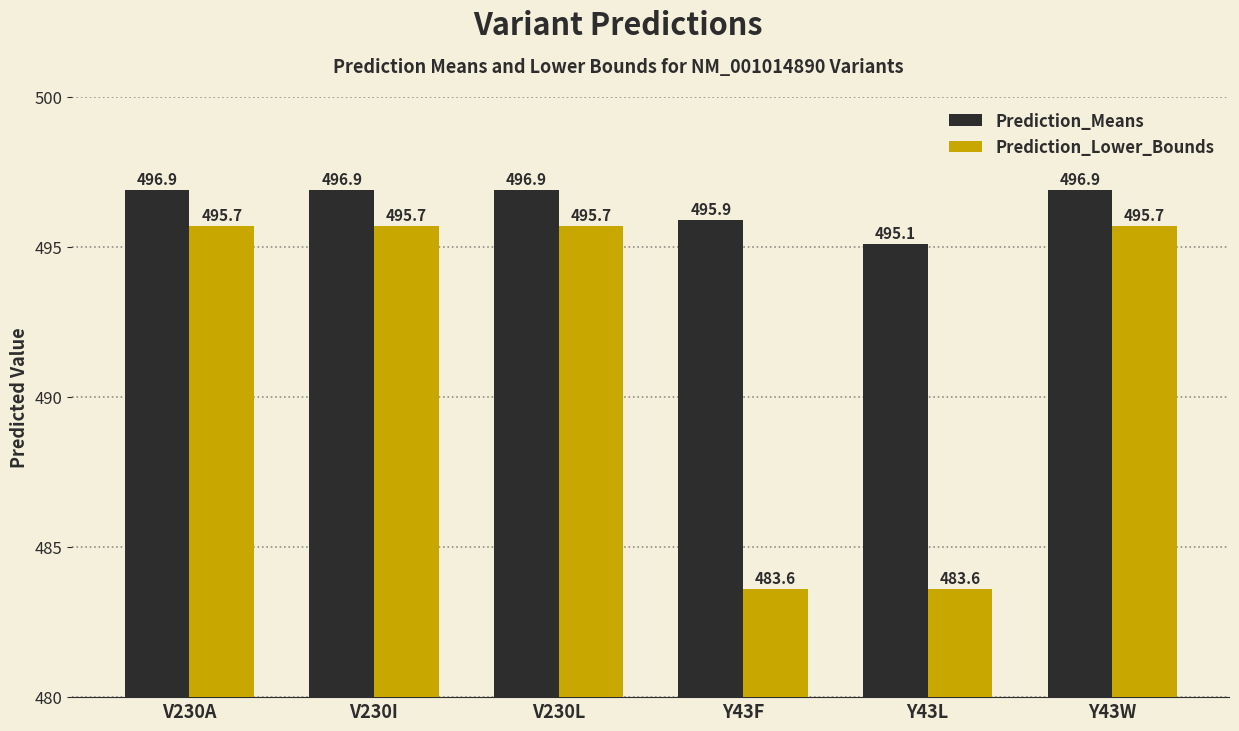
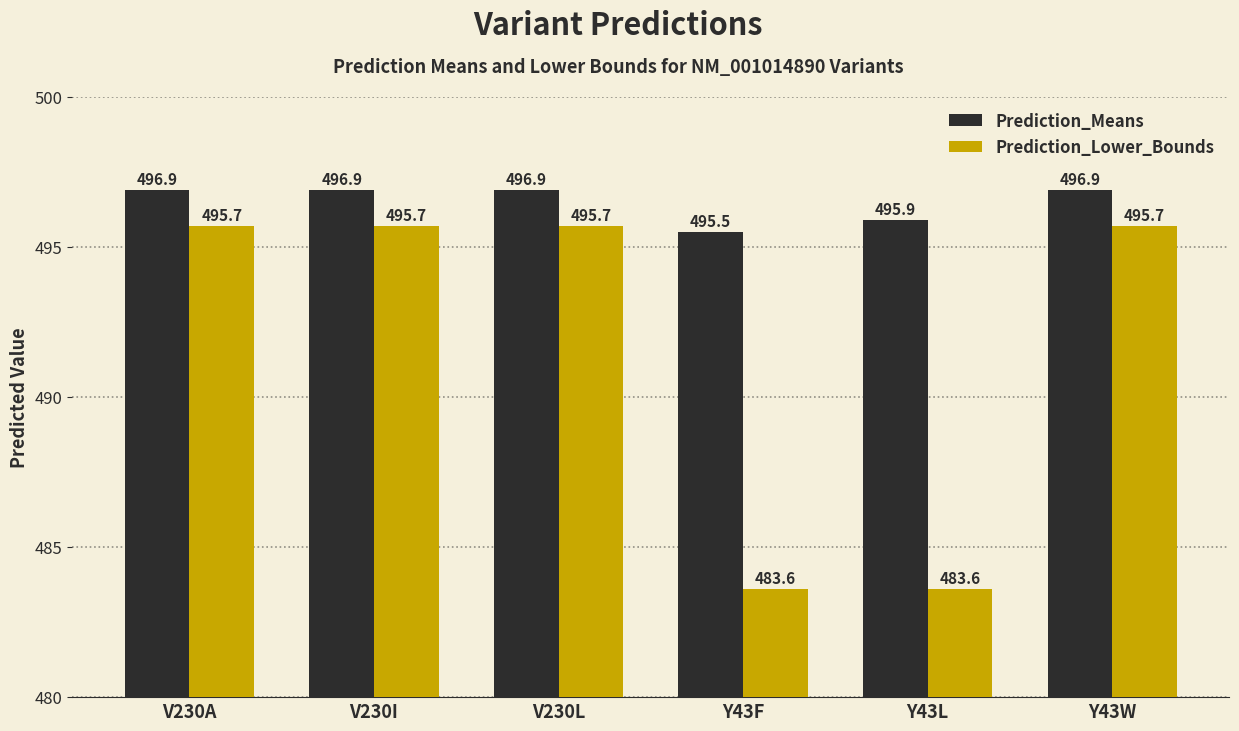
Prediction_Means, Y43F: 495.9 -> 495.5
Prediction_Means, Y43L: 495.1 -> 495.9
